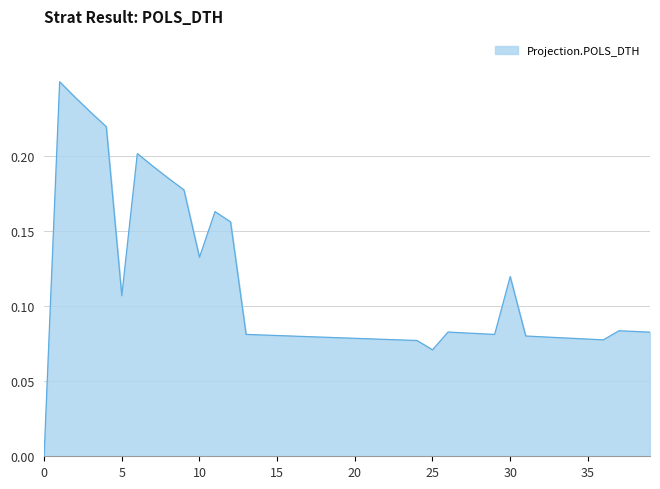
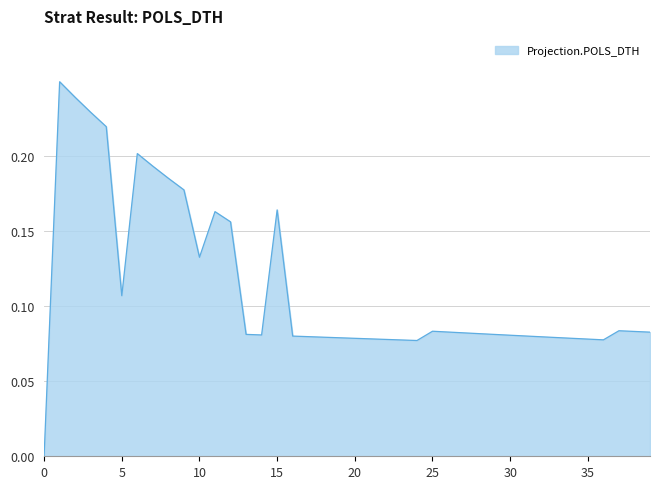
15: 0.080 -> 0.164
25: 0.071 -> 0.083
30: 0.120 -> 0.081
